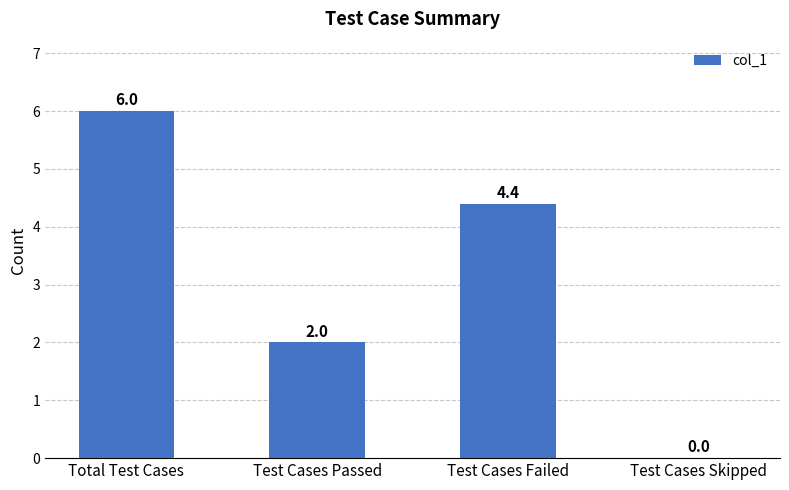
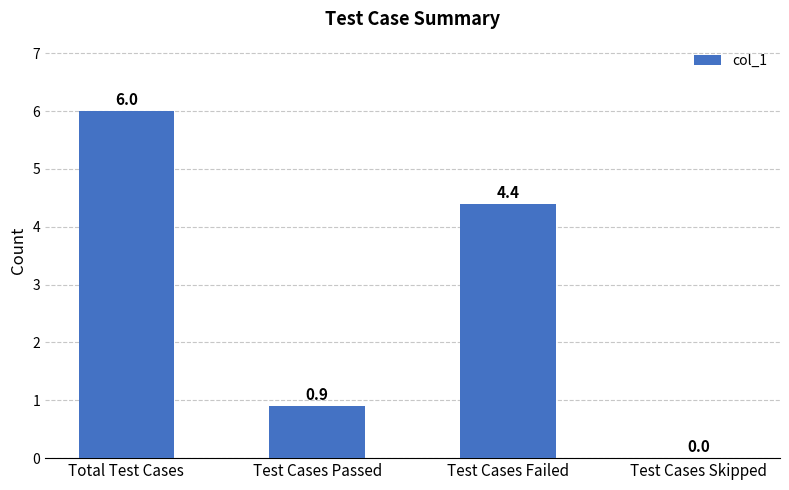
Test Cases Passed: 2.0 -> 0.9
